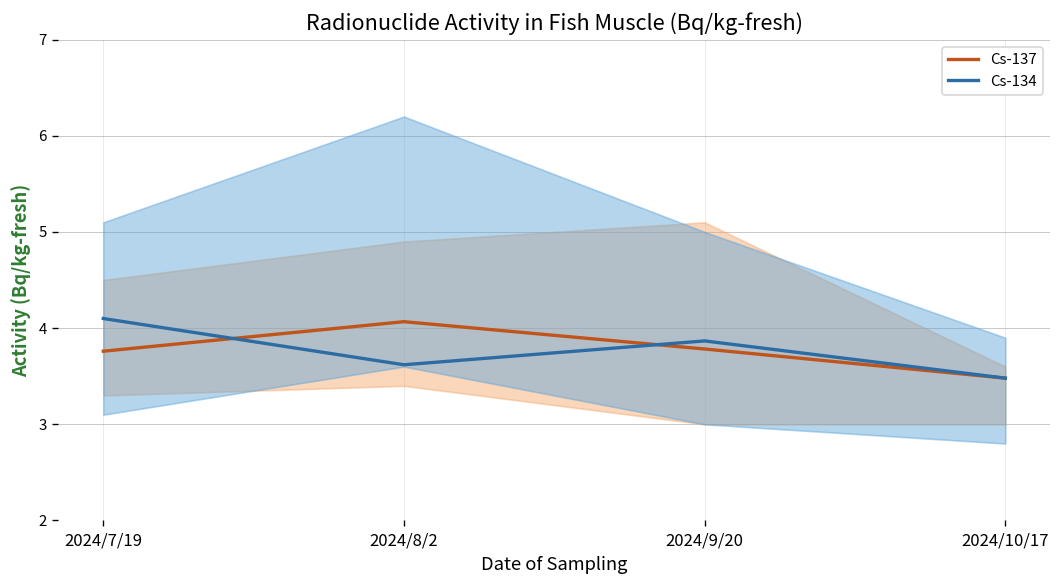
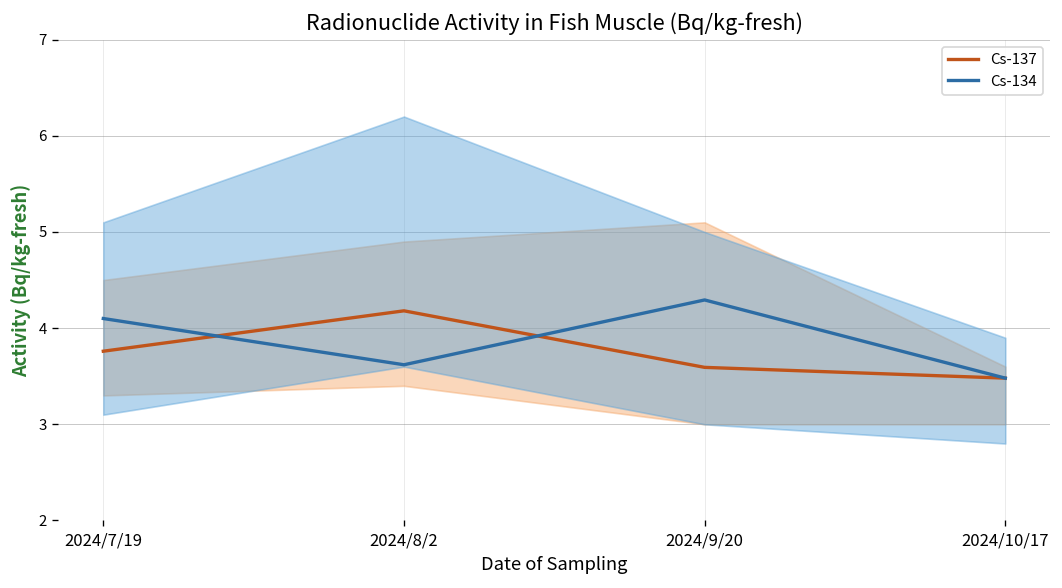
Cs-137, 2024/8/2: 4.1 -> 4.2
Cs-137, 2024/9/20: 3.8 -> 3.6
Cs-134, 2024/9/20: 3.9 -> 4.3
